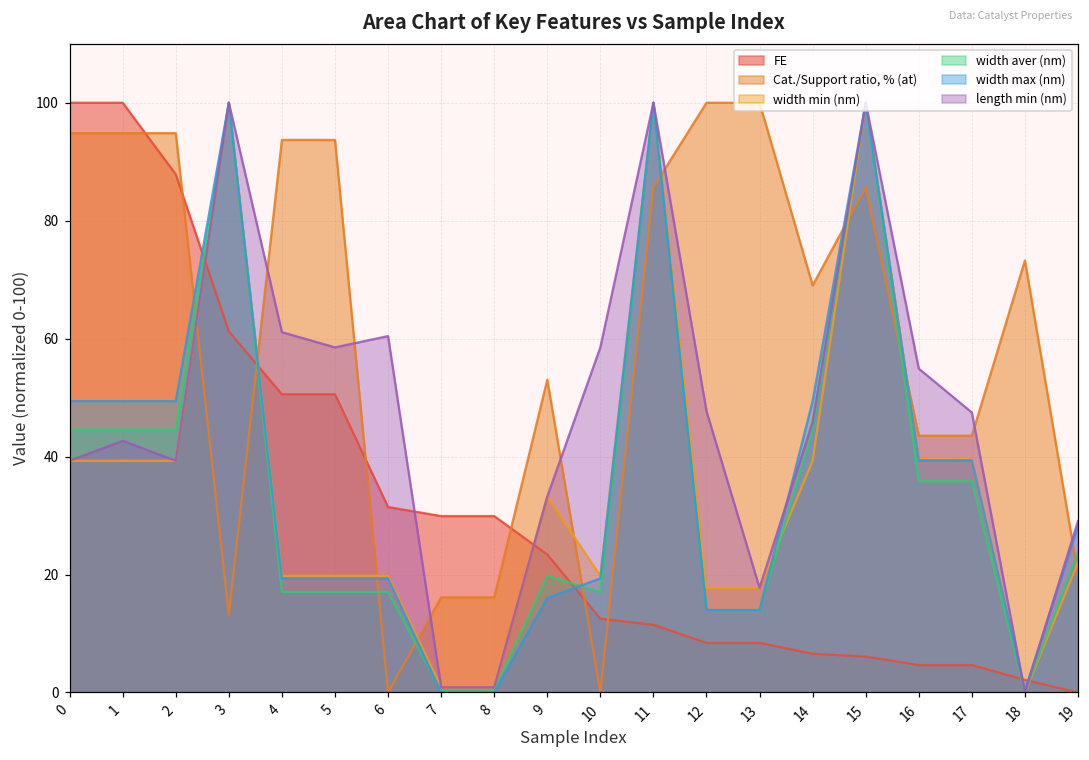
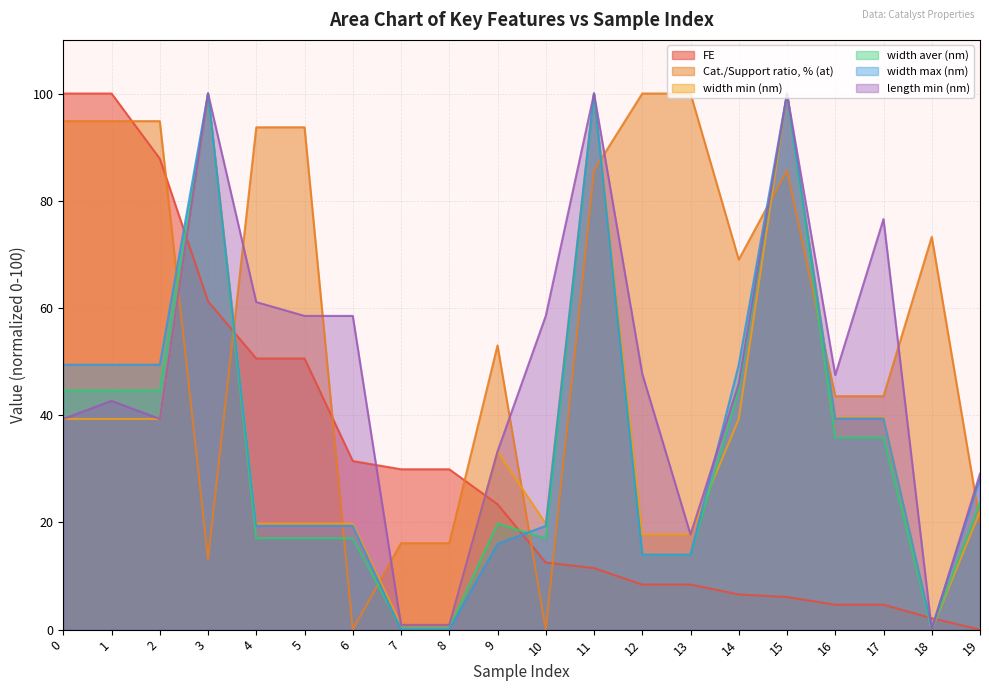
length min (nm), 6: 60 -> 59
length min (nm), 16: 55 -> 47
length min (nm), 17: 47 -> 77
